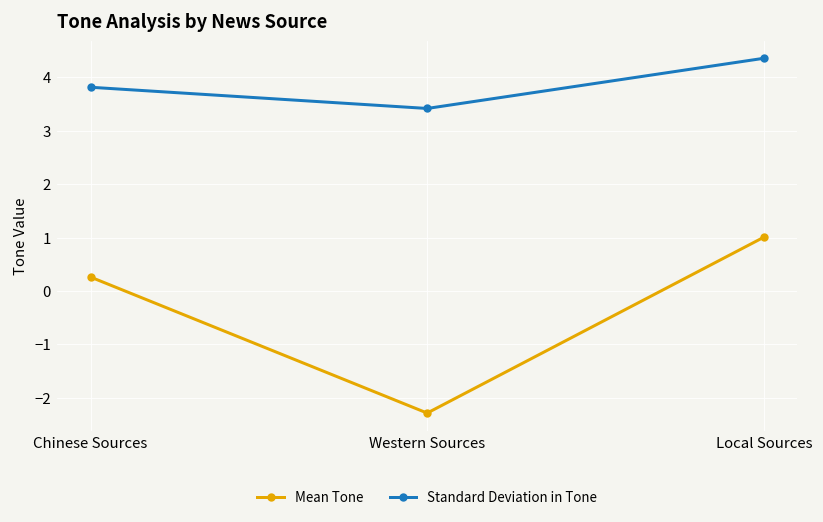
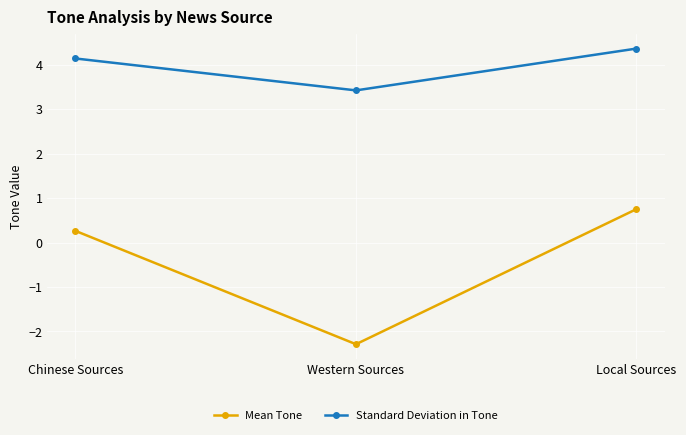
Standard Deviation in Tone, Chinese Sources: 3.8 -> 4.1
Mean Tone, Local Sources: 1.0 -> 0.8
